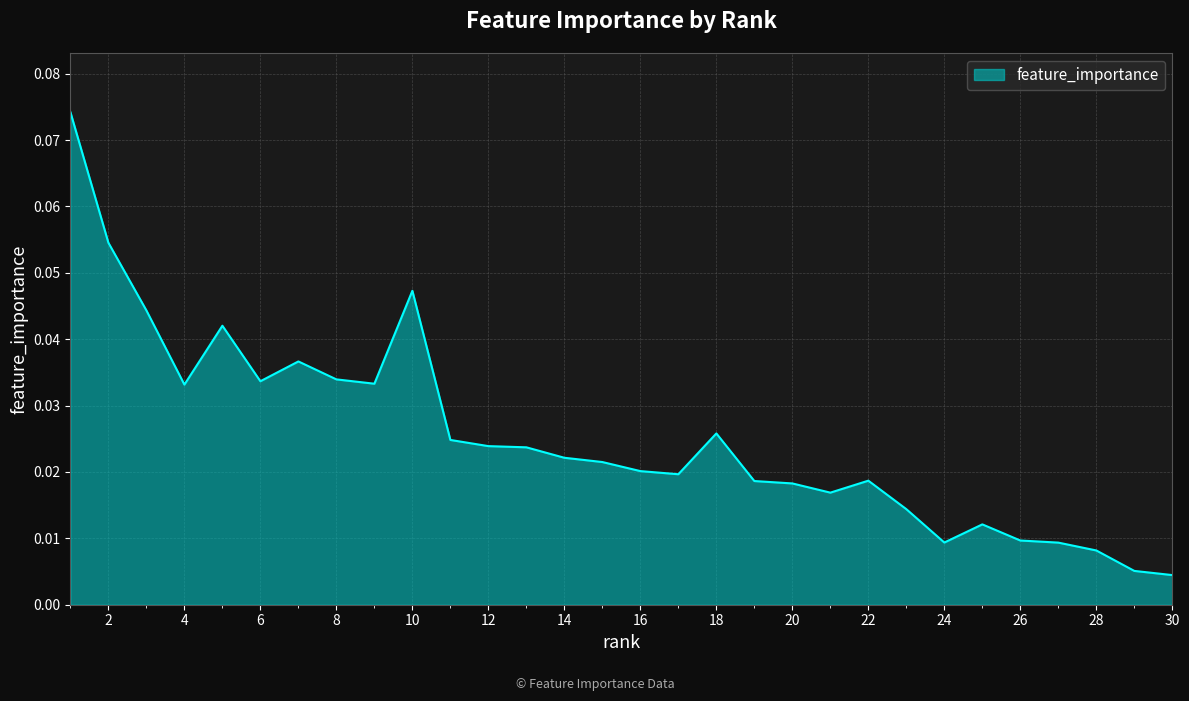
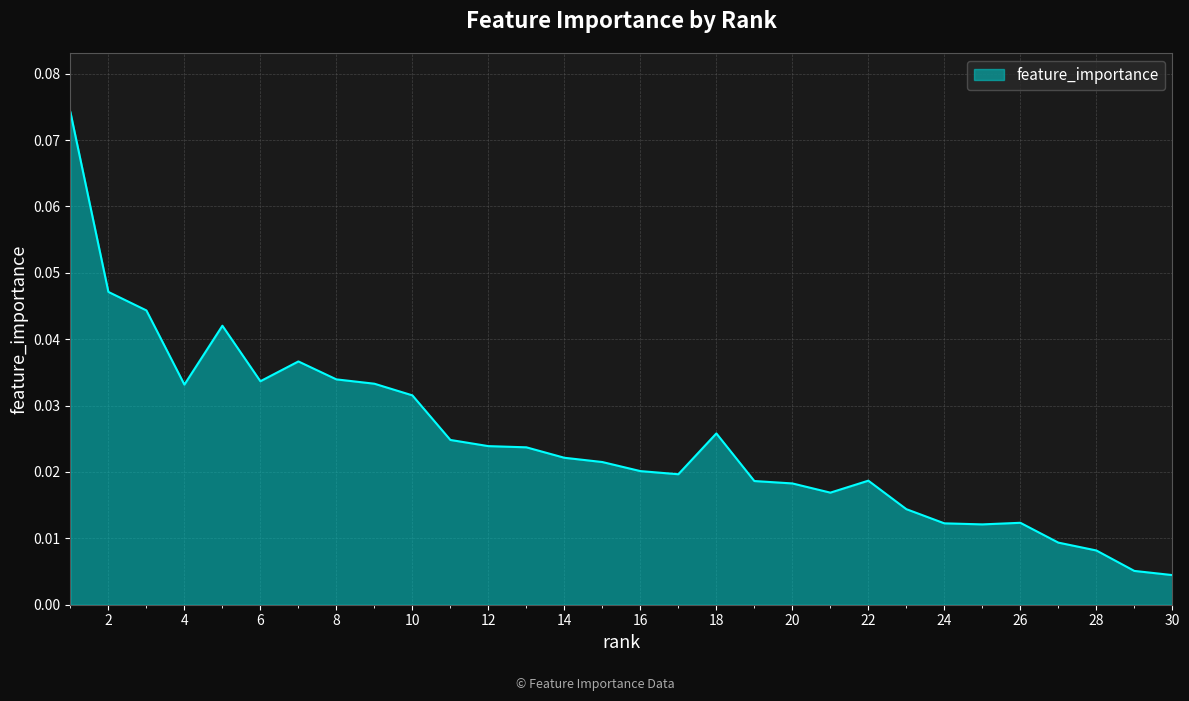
2: 0.055 -> 0.047
10: 0.047 -> 0.032
24: 0.009 -> 0.012
26: 0.010 -> 0.012
